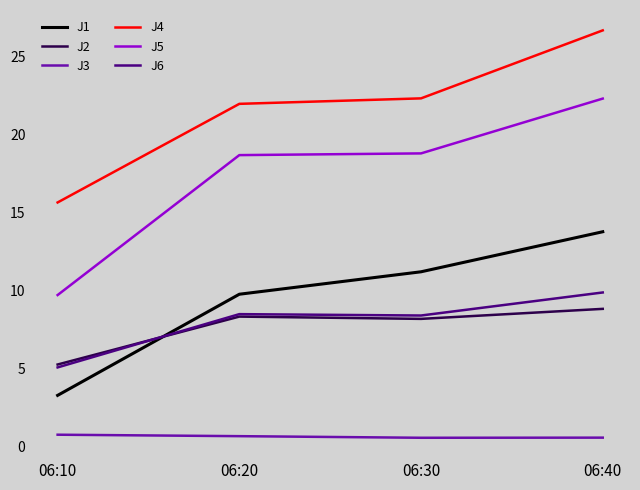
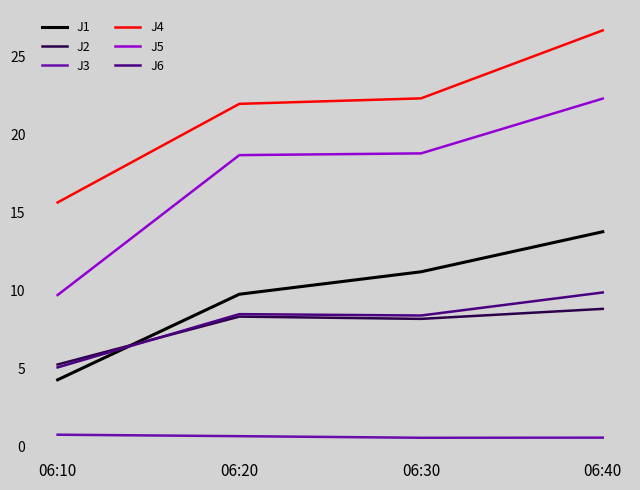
J1, 06:10: 3.3 -> 4.3
